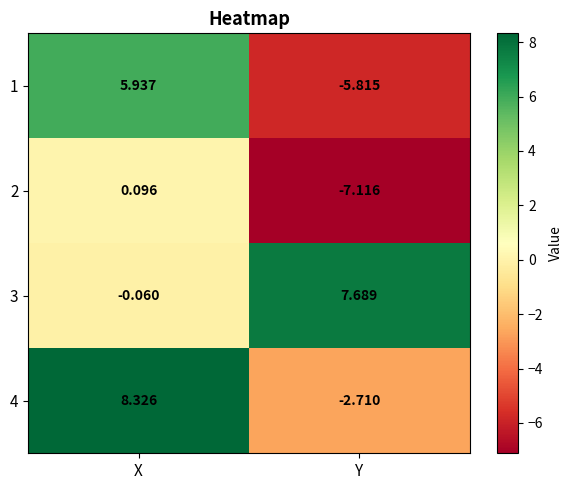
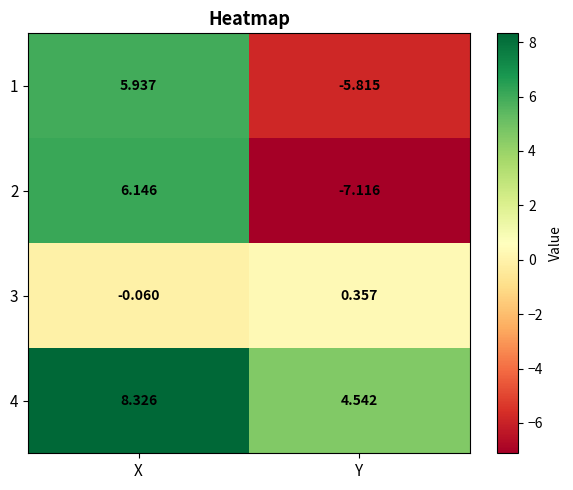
2, X: 0.096 -> 6.146
3, Y: 7.689 -> 0.357
4, Y: -2.710 -> 4.542
